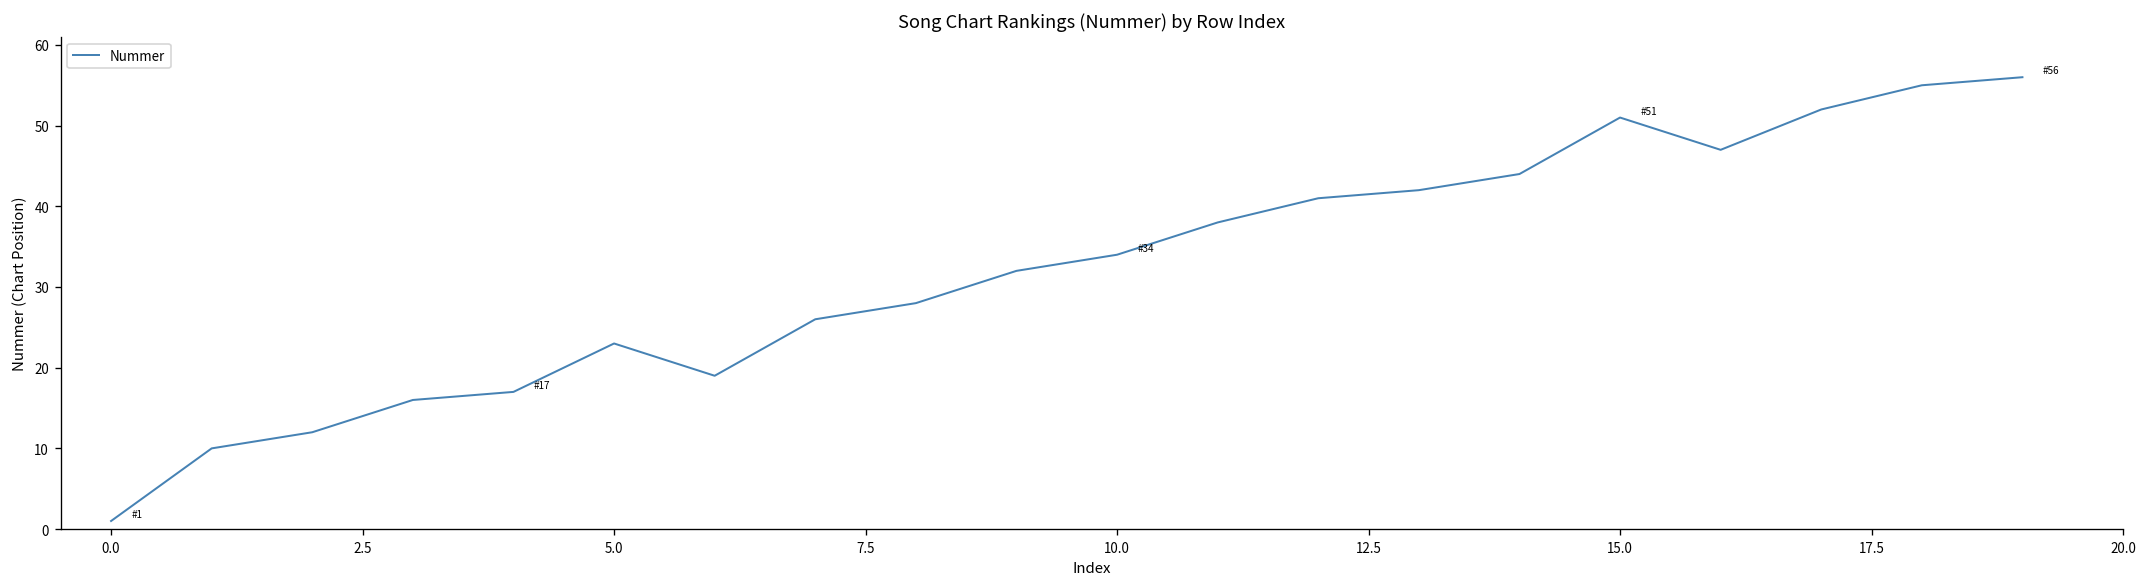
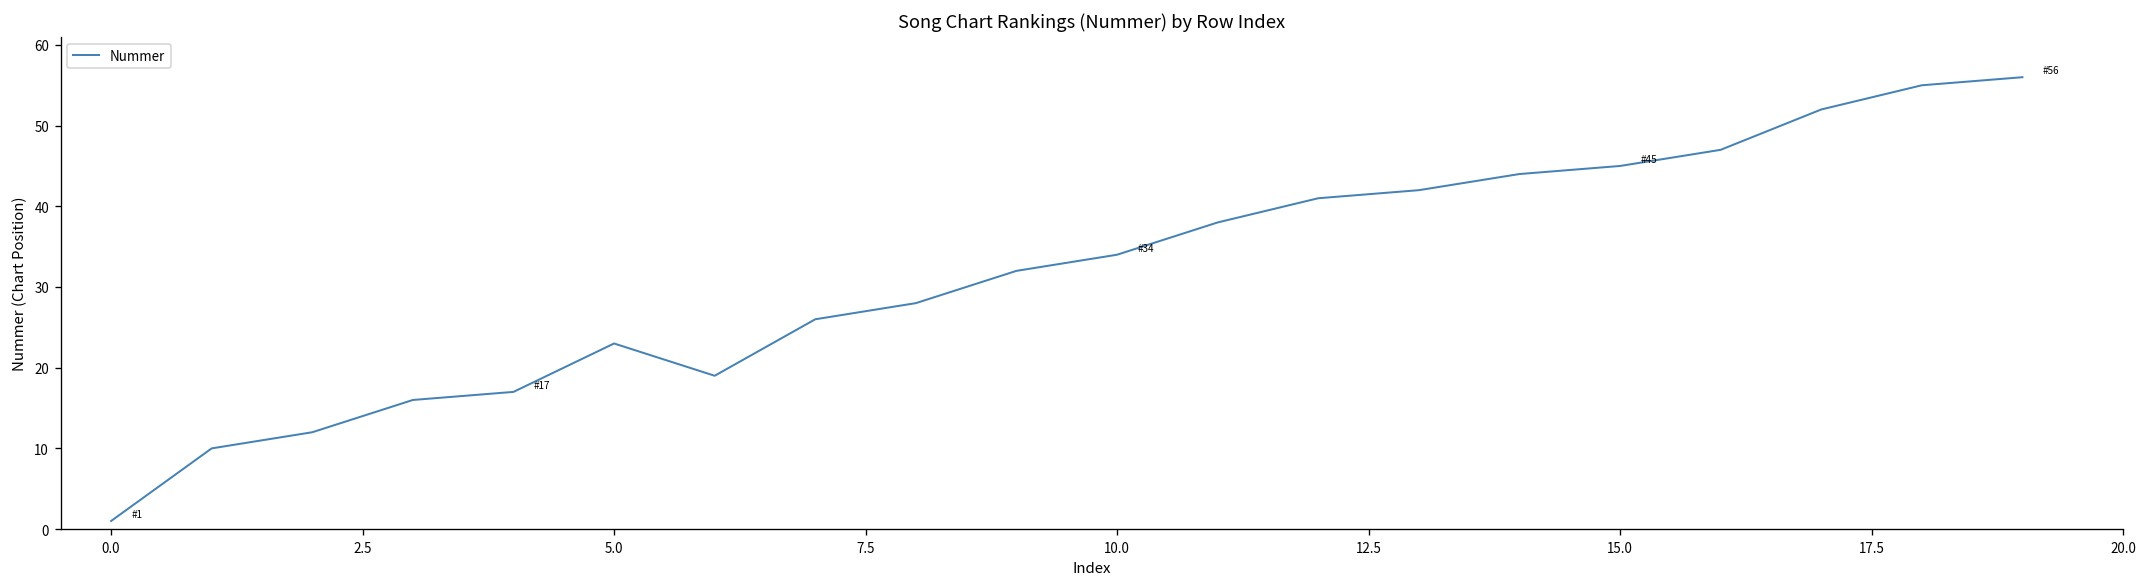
15.0: 51 -> 45
